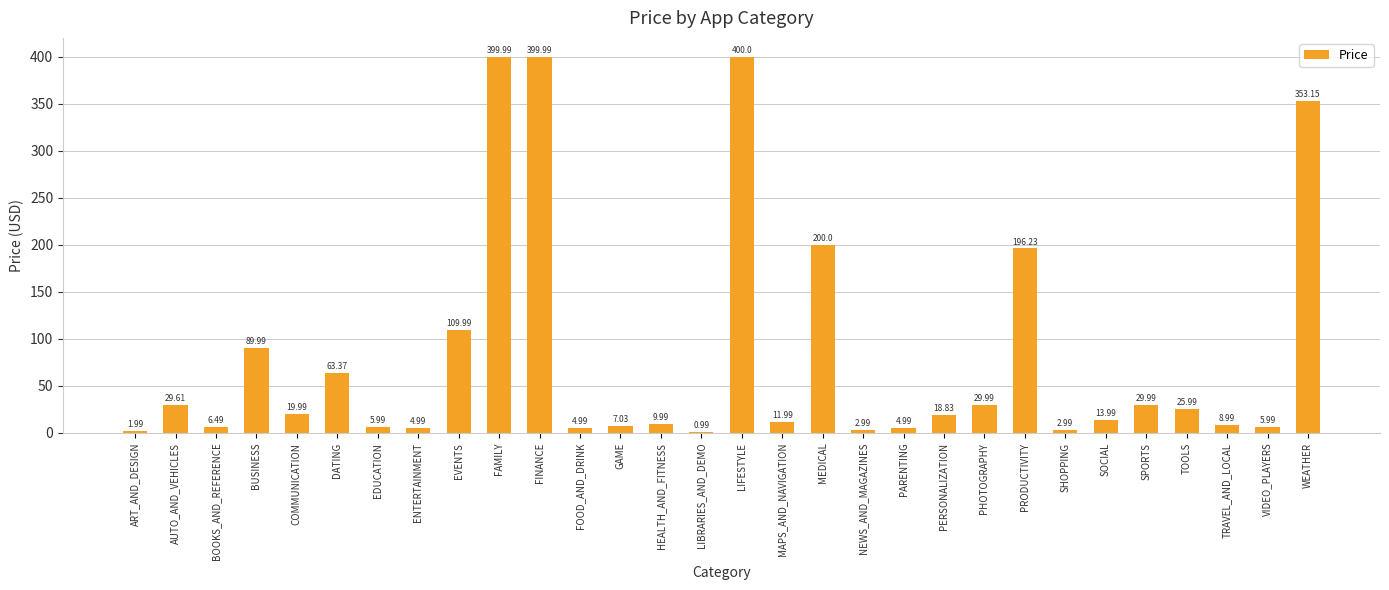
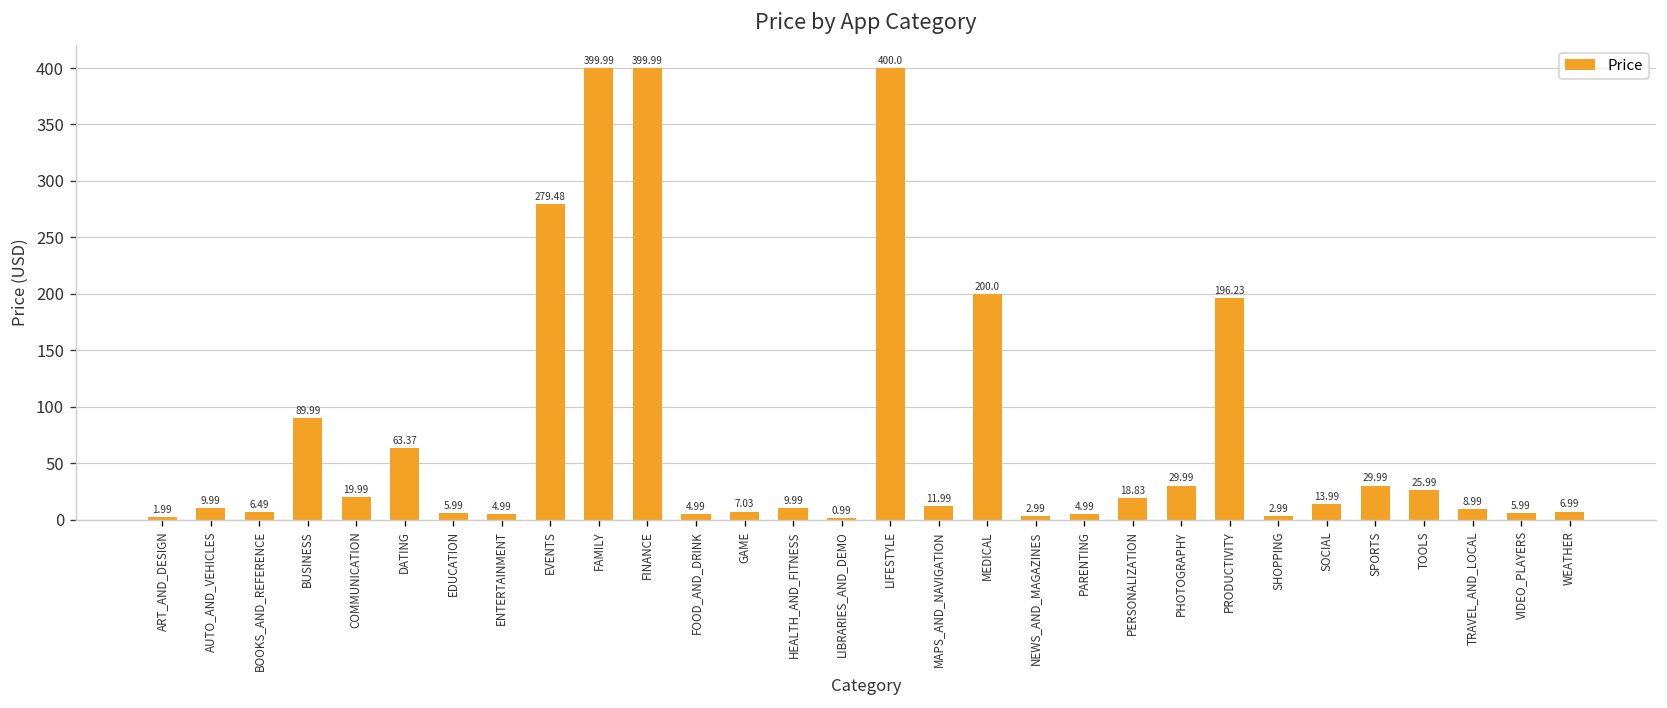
AUTO_AND_VEHICLES: 29.61 -> 9.99
EVENTS: 109.99 -> 279.48
WEATHER: 353.15 -> 6.99
